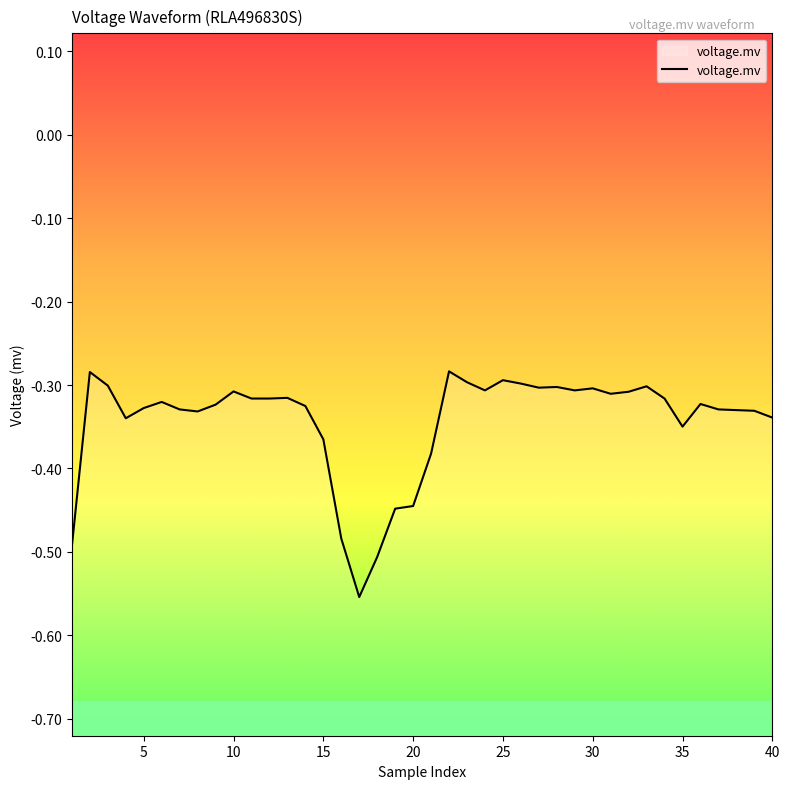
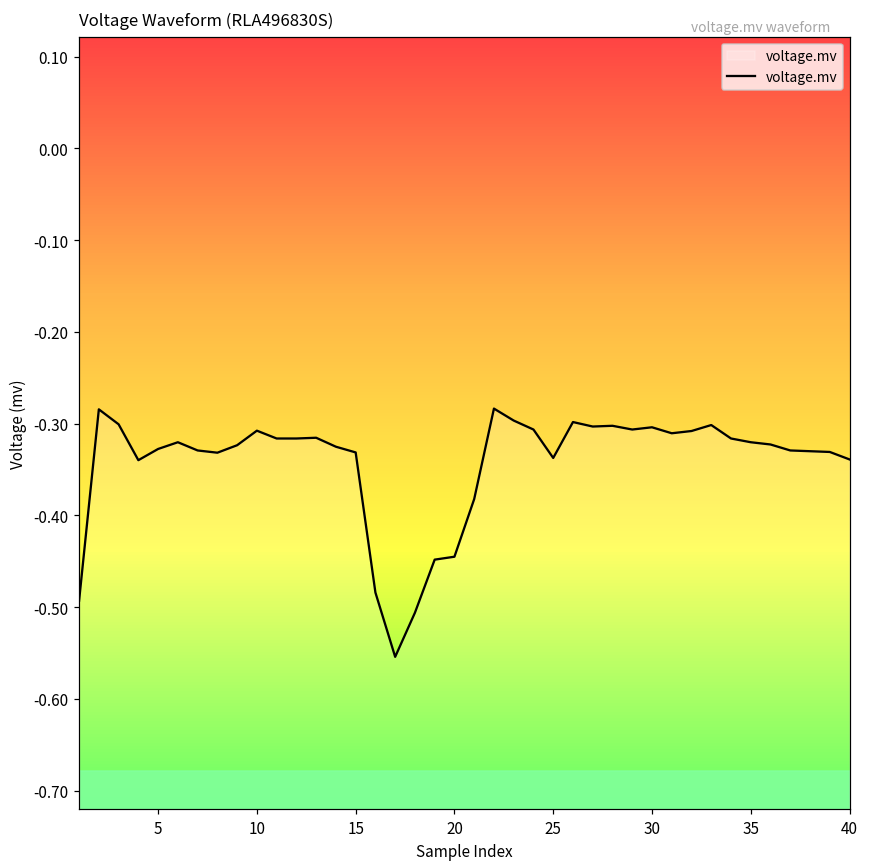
15: -0.37 -> -0.33
25: -0.29 -> -0.34
35: -0.35 -> -0.32
